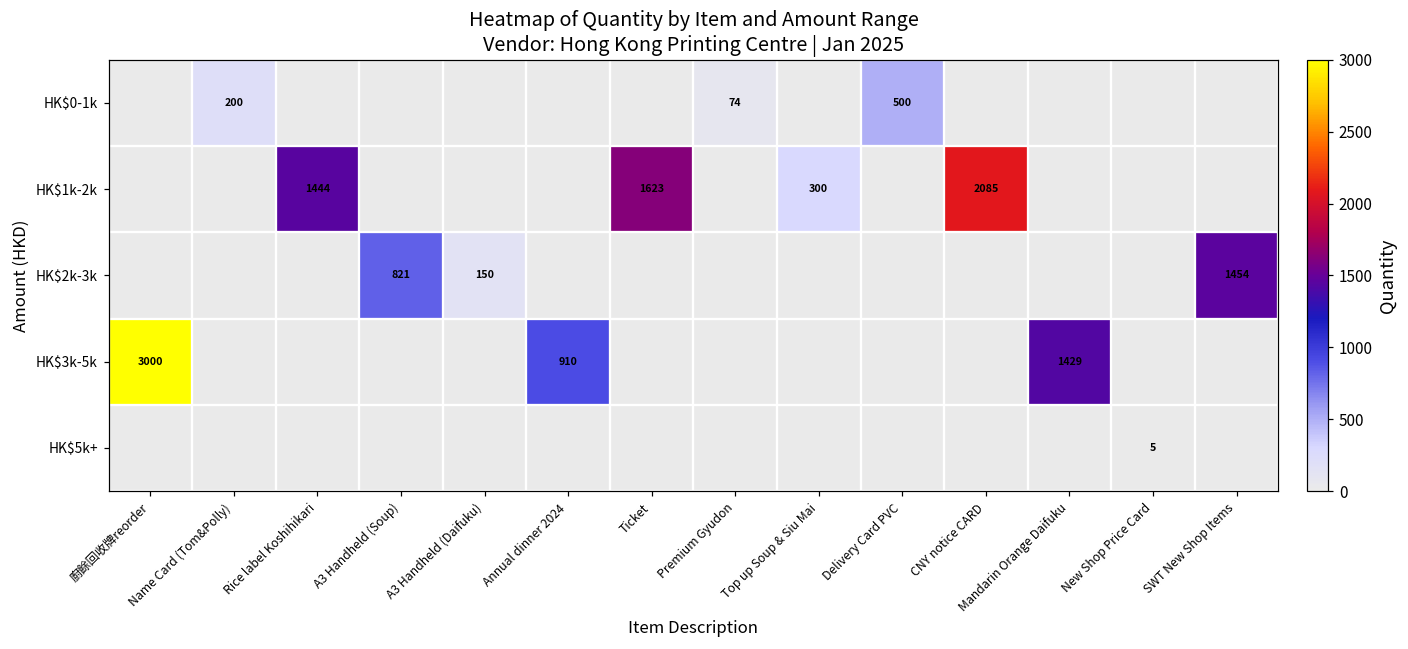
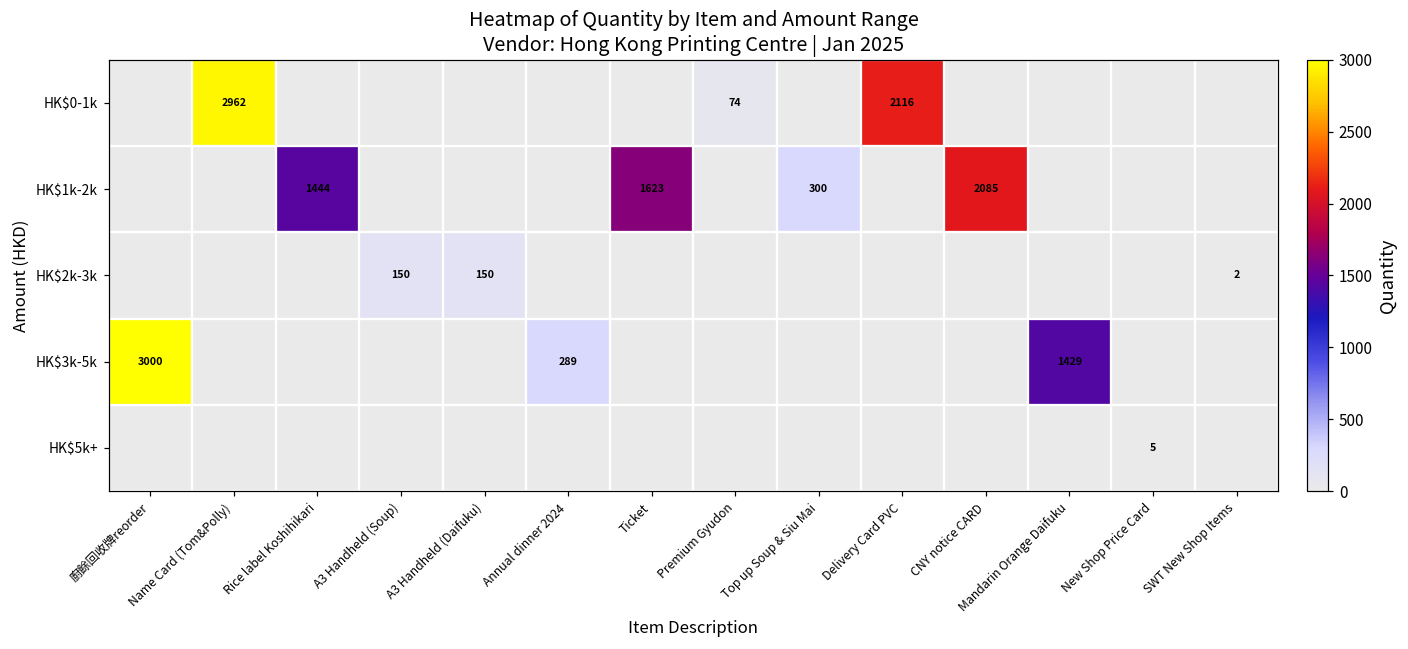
HK$0-1k, Name Card (Tom&Polly): 200 -> 2962
HK$0-1k, Delivery Card PVC: 500 -> 2116
HK$2k-3k, A3 Handheld (Soup): 821 -> 150
HK$2k-3k, SWT New Shop Items: 1454 -> 2
HK$3k-5k, Annual dinner 2024: 910 -> 289
